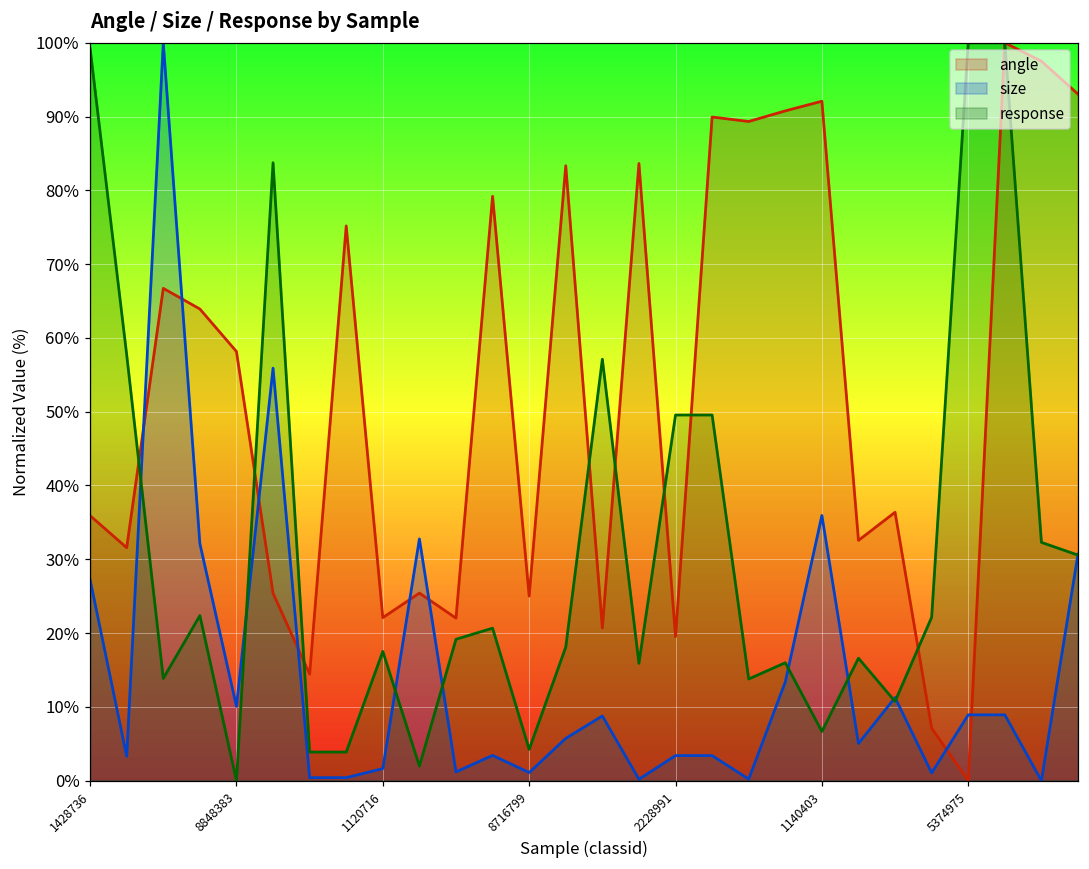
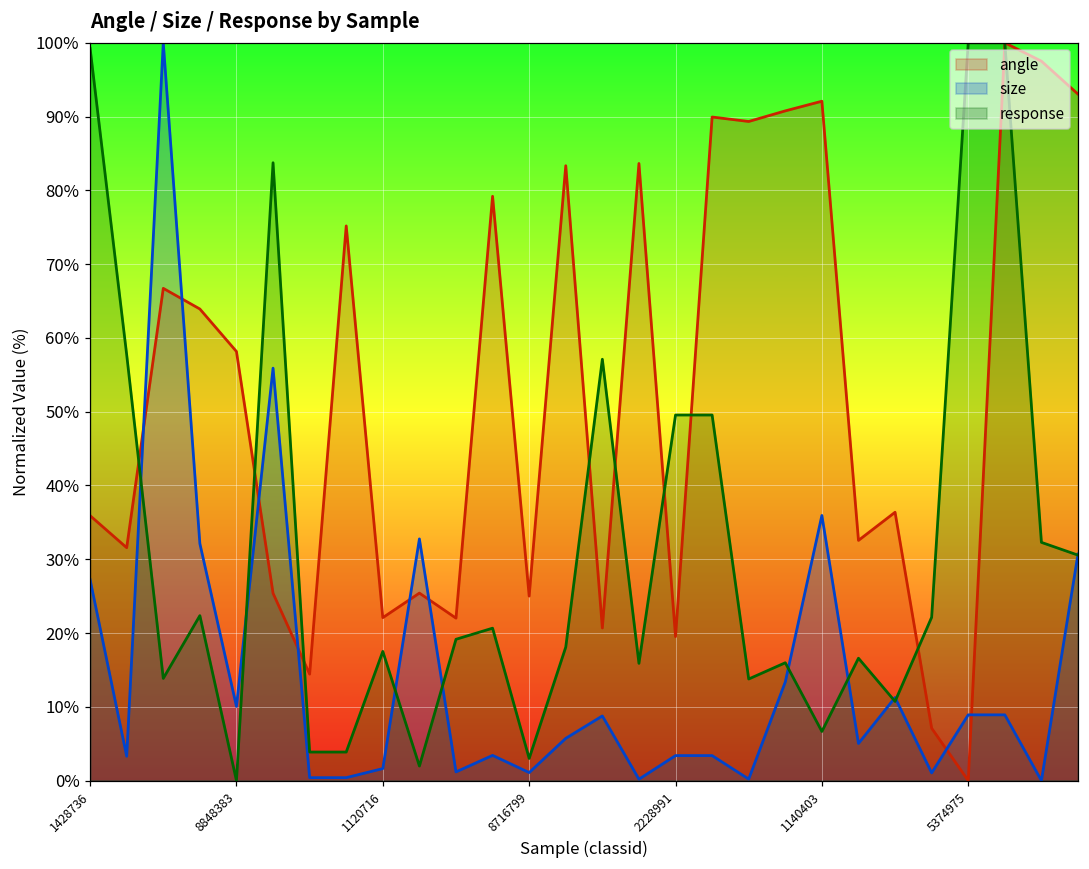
response, 8716799: 4% -> 3%
